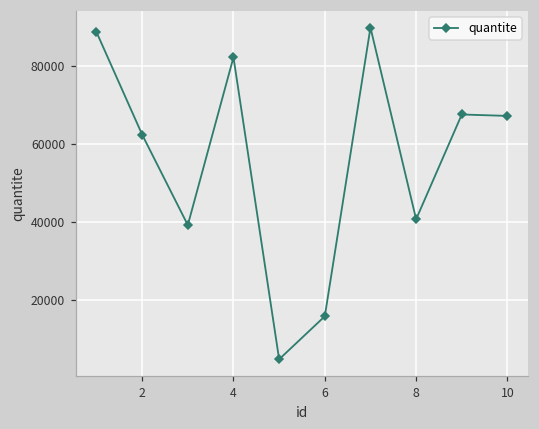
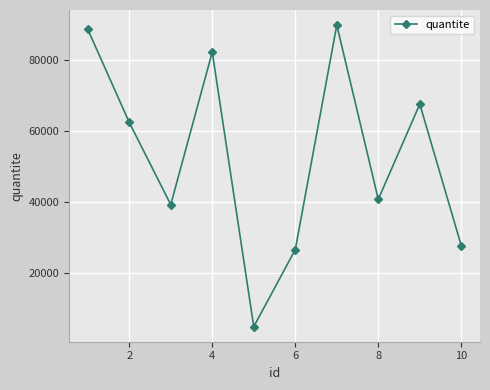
6: 16000 -> 26000
10: 67000 -> 28000
